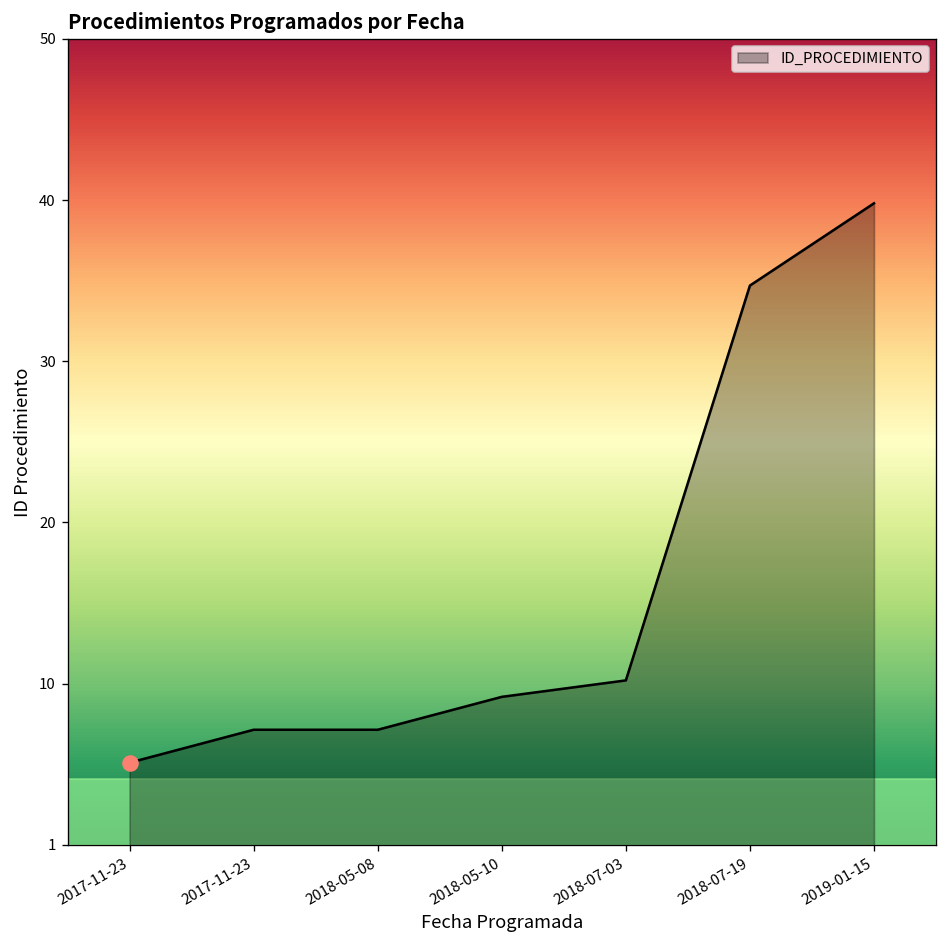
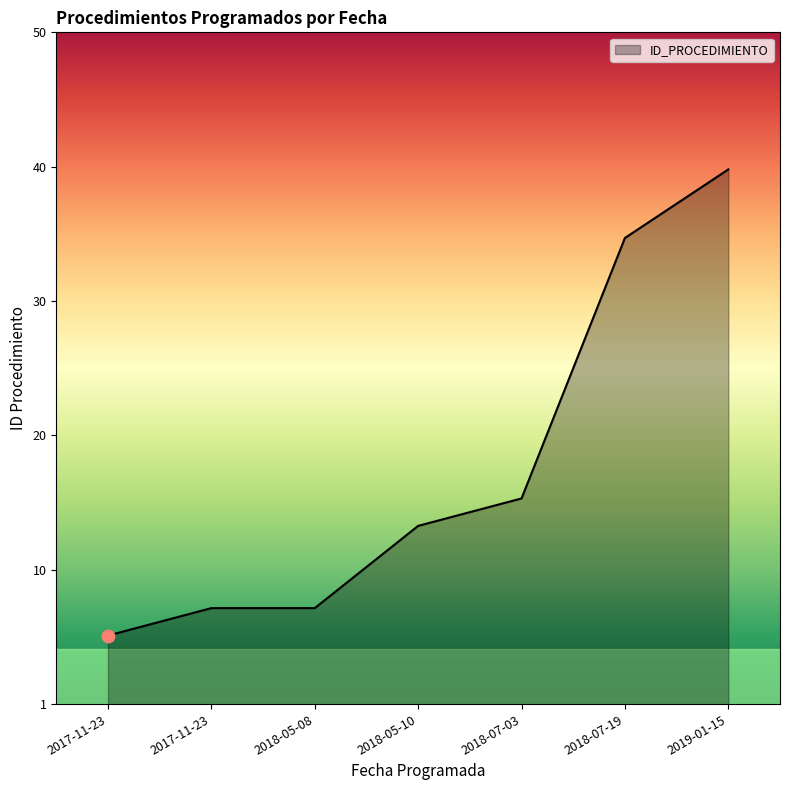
ID_PROCEDIMIENTO, 2018-05-10: 10 -> 14
ID_PROCEDIMIENTO, 2018-07-03: 11 -> 16
